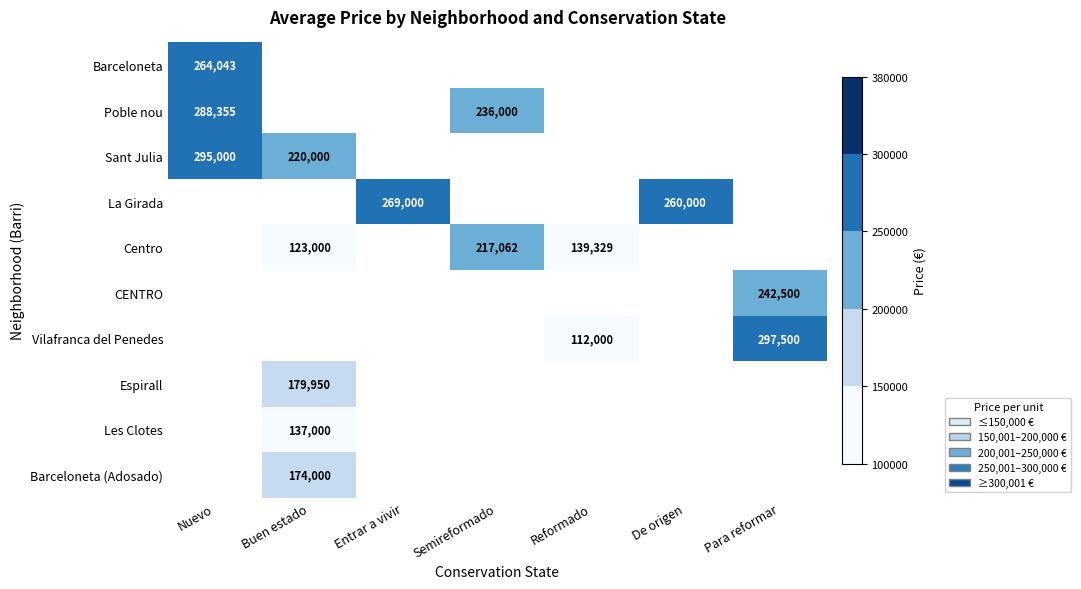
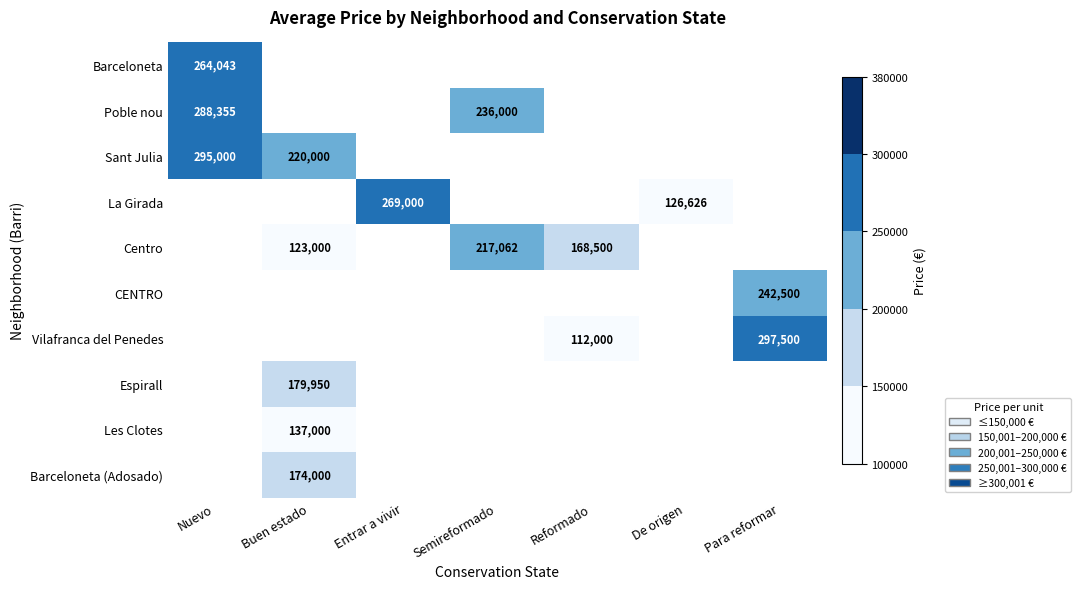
La Girada, De origen: 260,000 -> 126,626
Centro, Reformado: 139,329 -> 168,500
